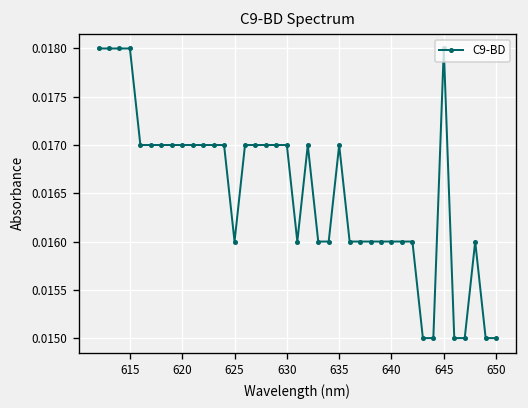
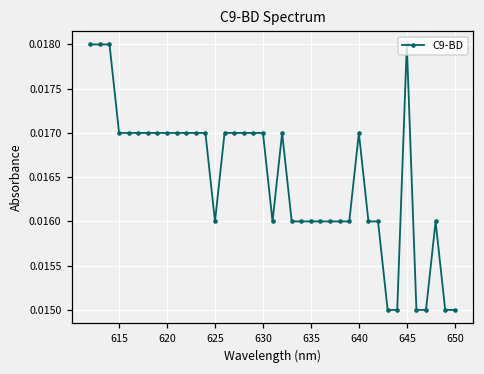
615: 0.018 -> 0.017
635: 0.017 -> 0.016
640: 0.016 -> 0.017
